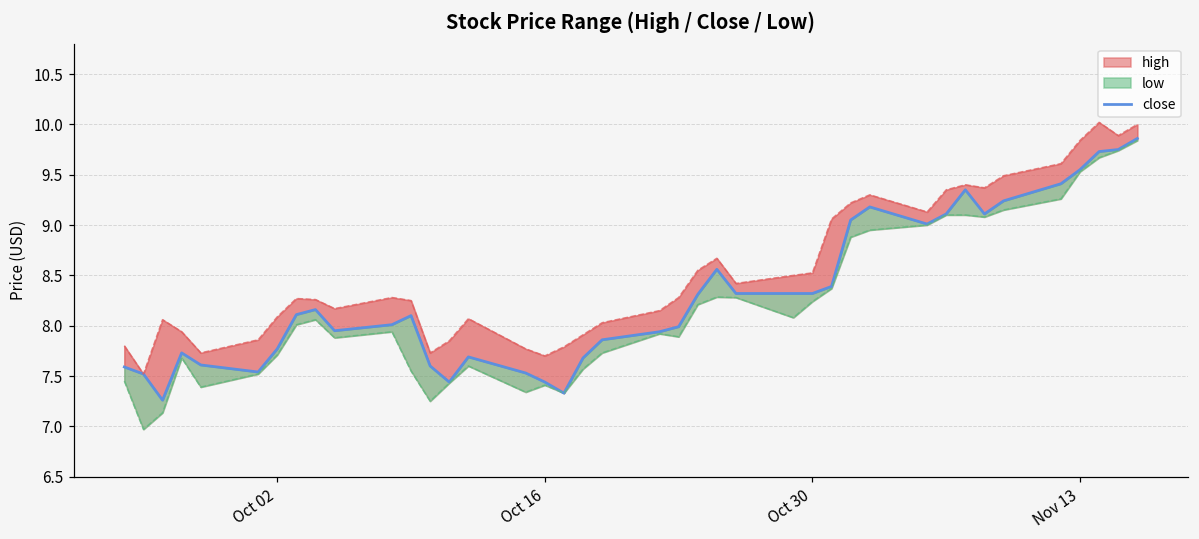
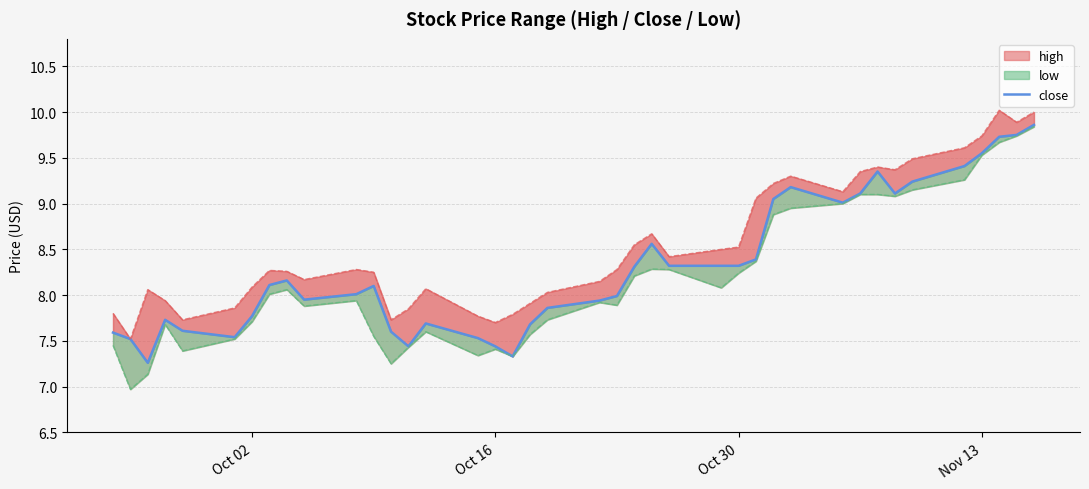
high, Nov 13: 9.8 -> 9.7
